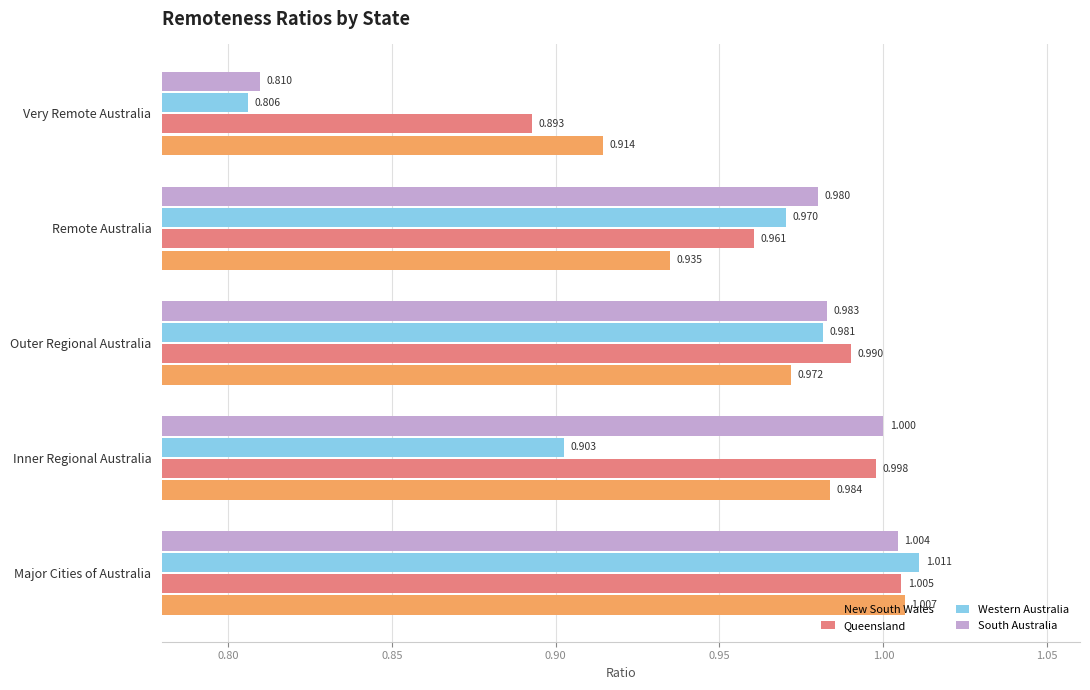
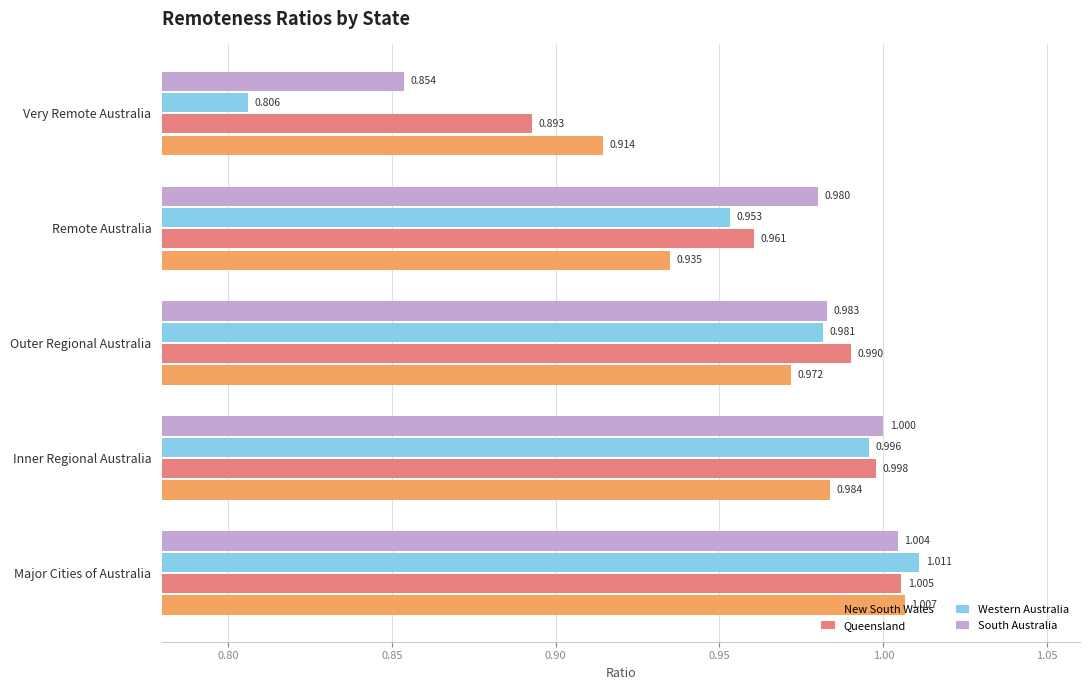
South Australia, Very Remote Australia: 0.810 -> 0.854
Western Australia, Remote Australia: 0.970 -> 0.953
Western Australia, Inner Regional Australia: 0.903 -> 0.996
